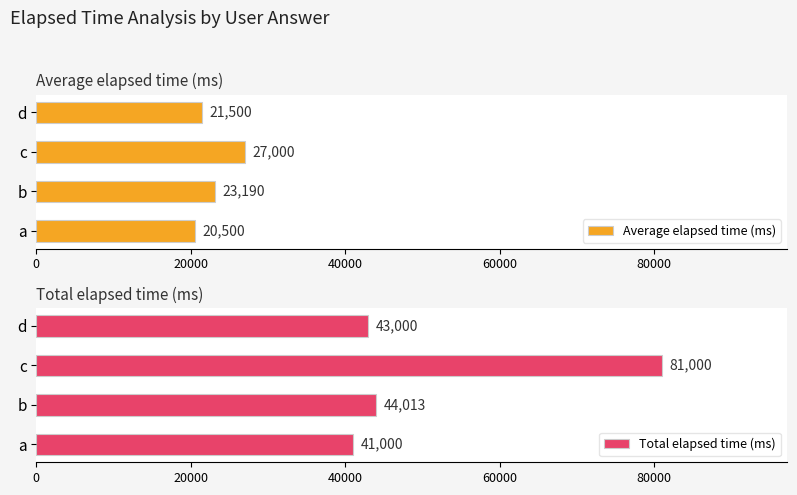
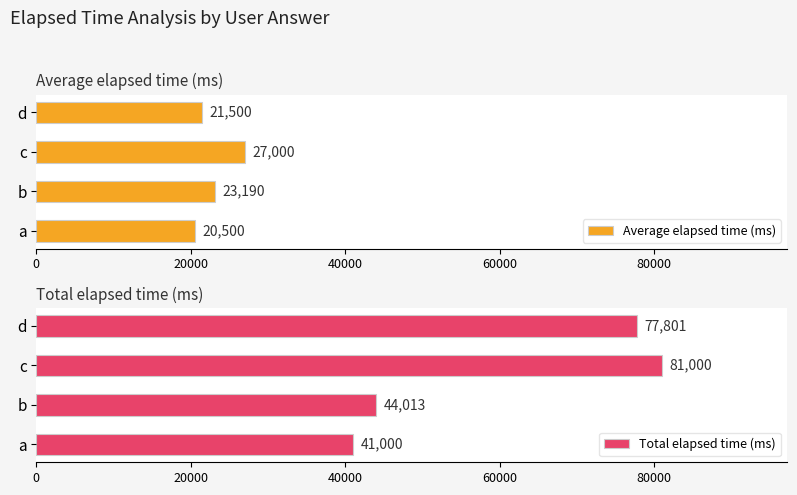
Total elapsed time (ms), d: 43,000 -> 77,801
